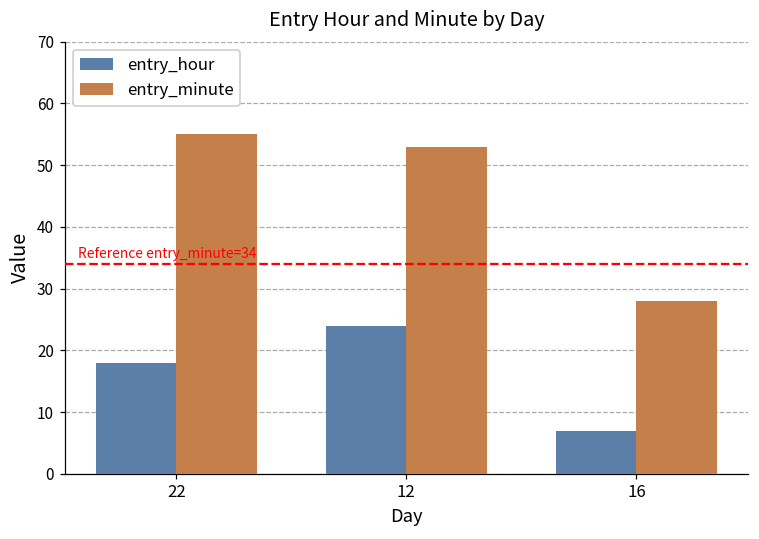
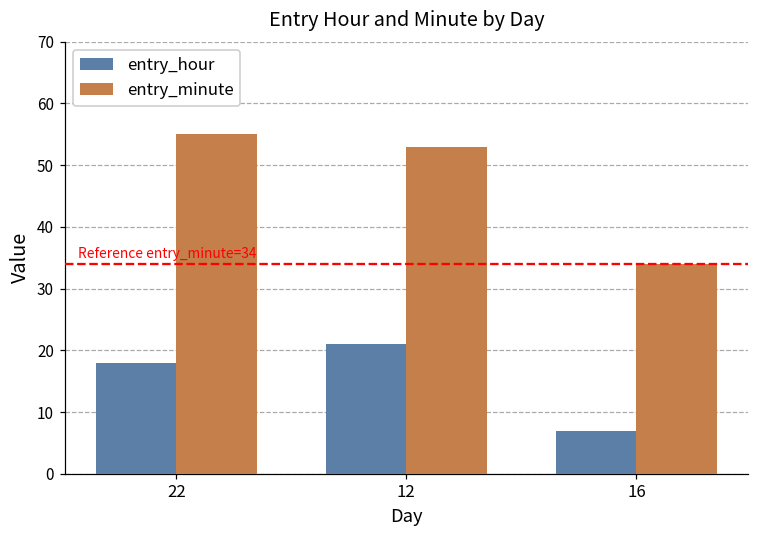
entry_hour, 12: 24 -> 21
entry_minute, 16: 28 -> 34
